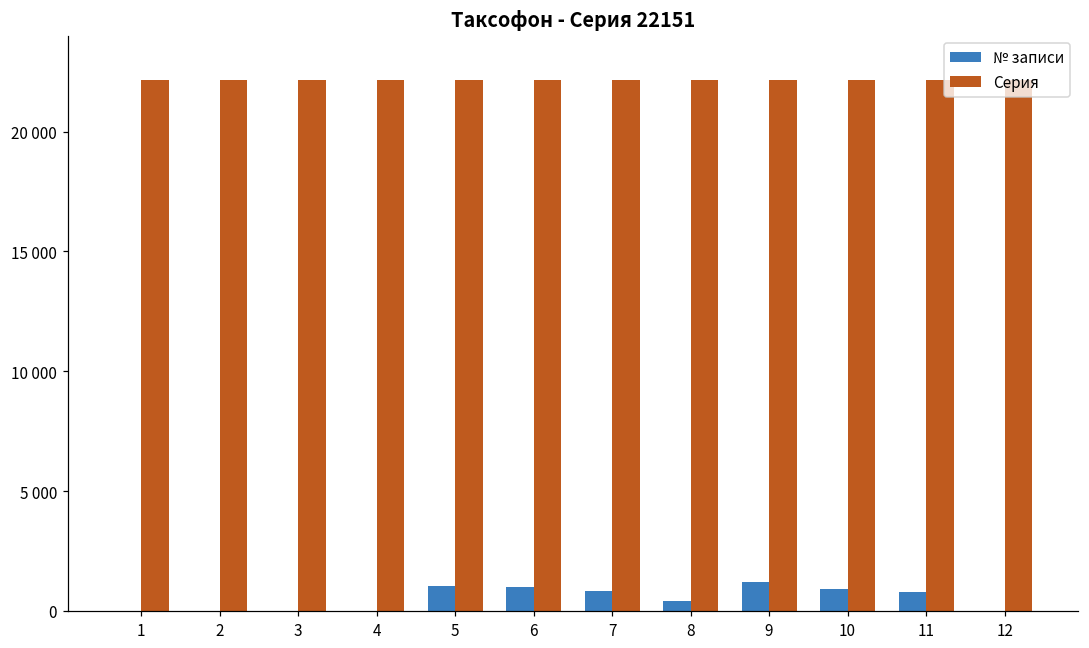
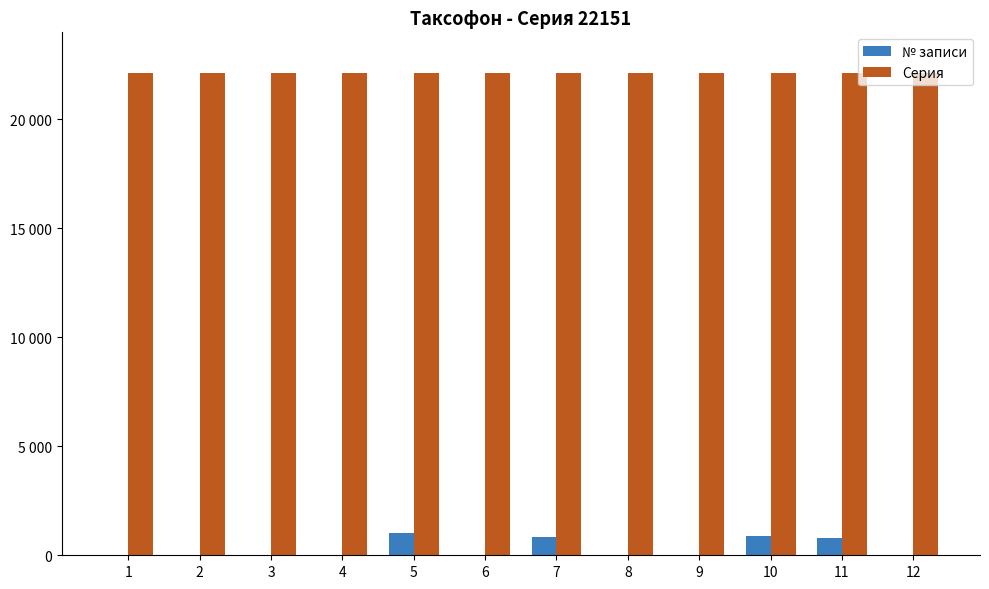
№ записи, 6: 1000 -> 0
№ записи, 8: 400 -> 0
№ записи, 9: 1200 -> 0
